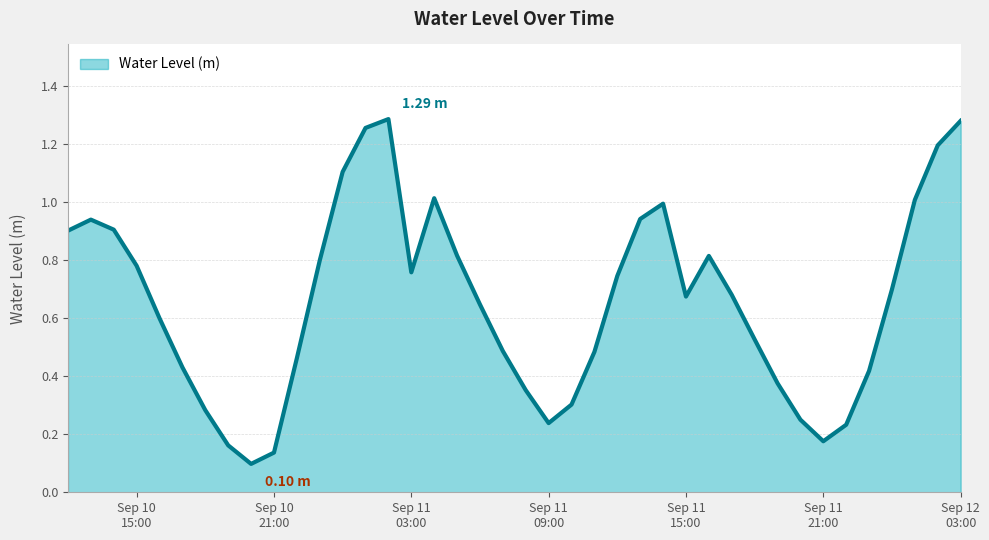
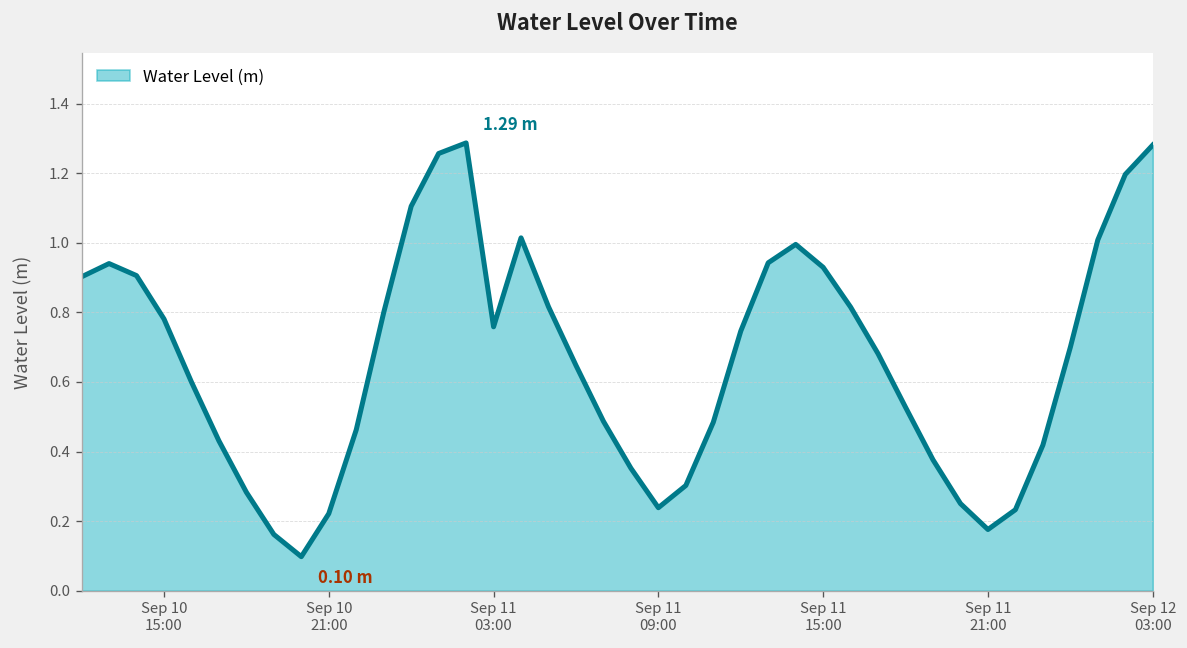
Sep 10 21:00: 0.14 -> 0.22
Sep 11 15:00: 0.68 -> 0.93
